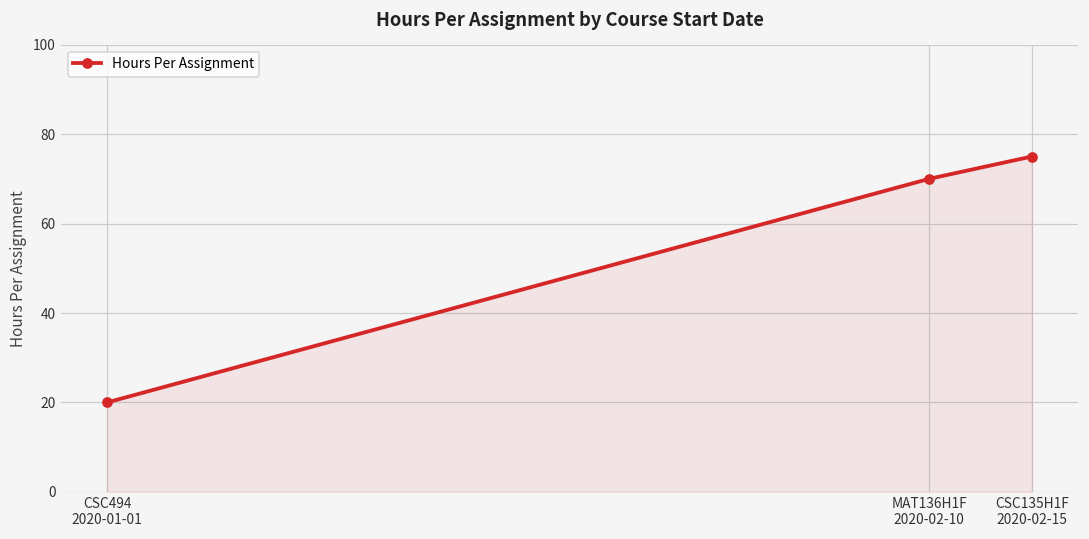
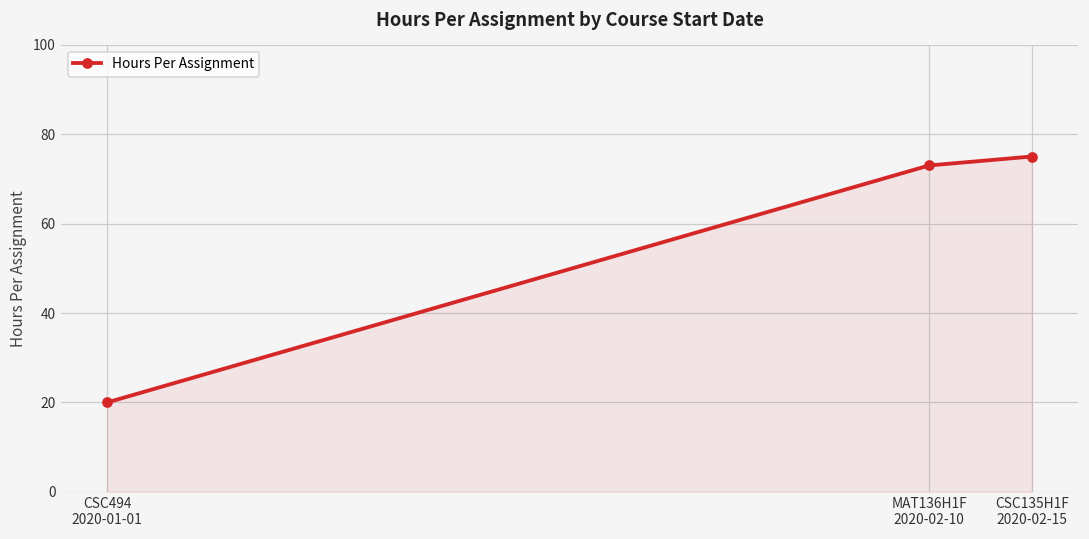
MAT136H1F 2020-02-10: 70 -> 73
